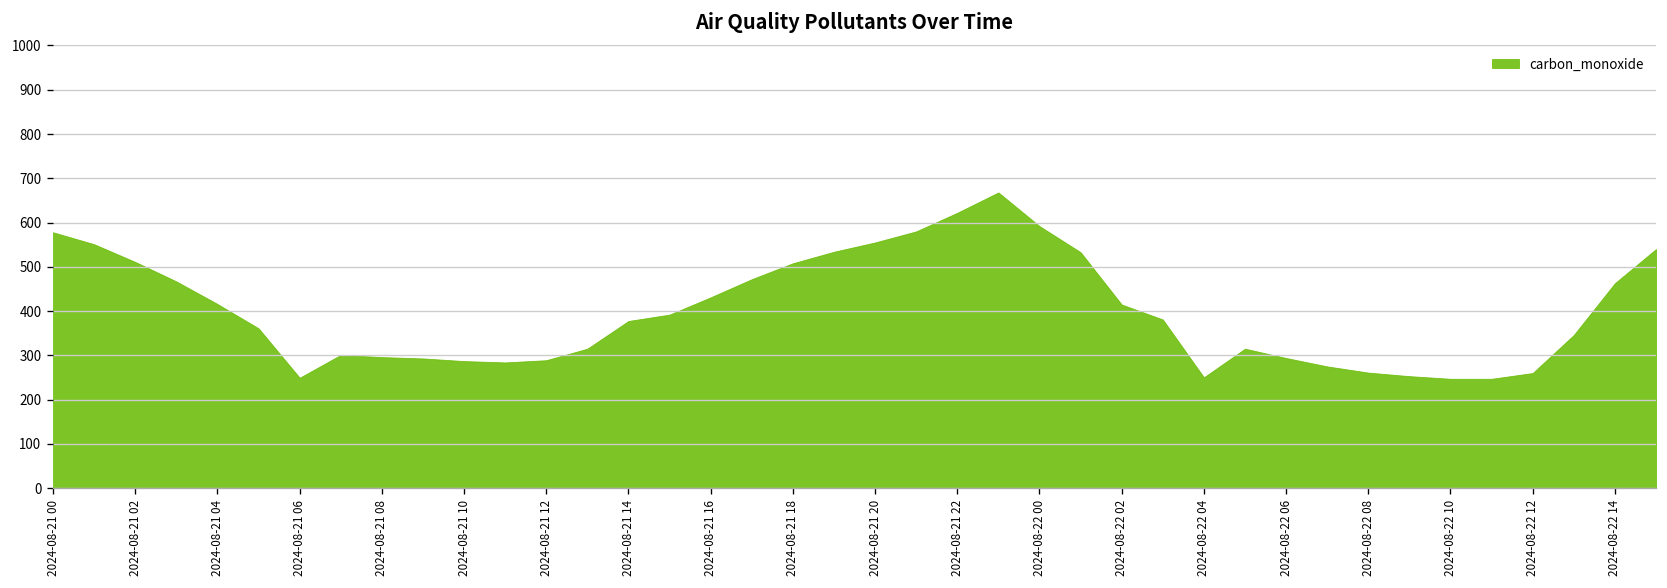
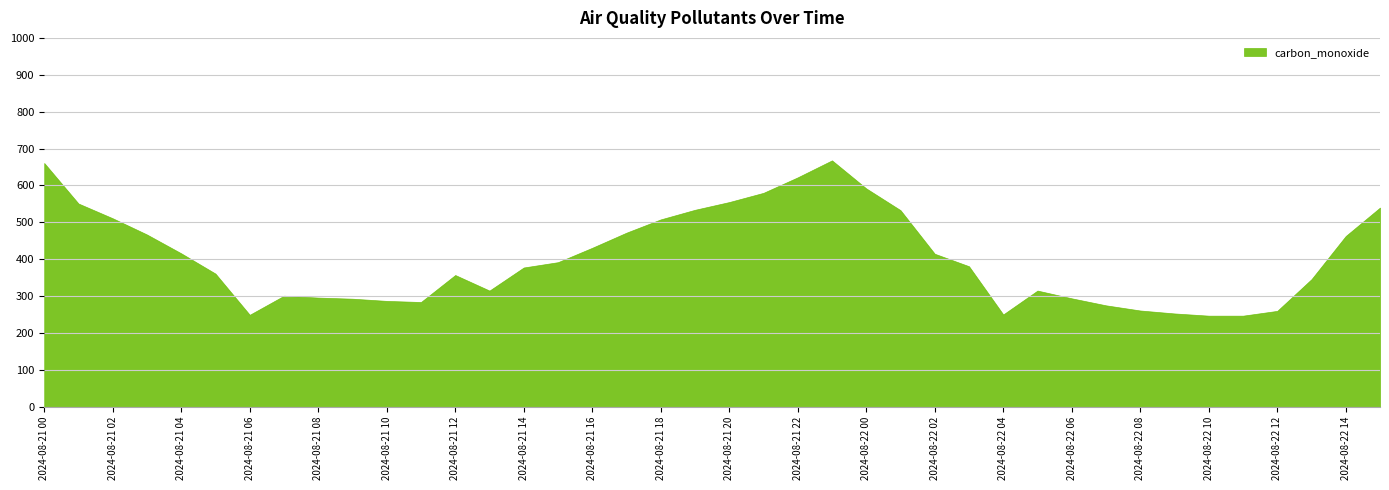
2024-08-21 00: 580 -> 660
2024-08-21 12: 290 -> 360
